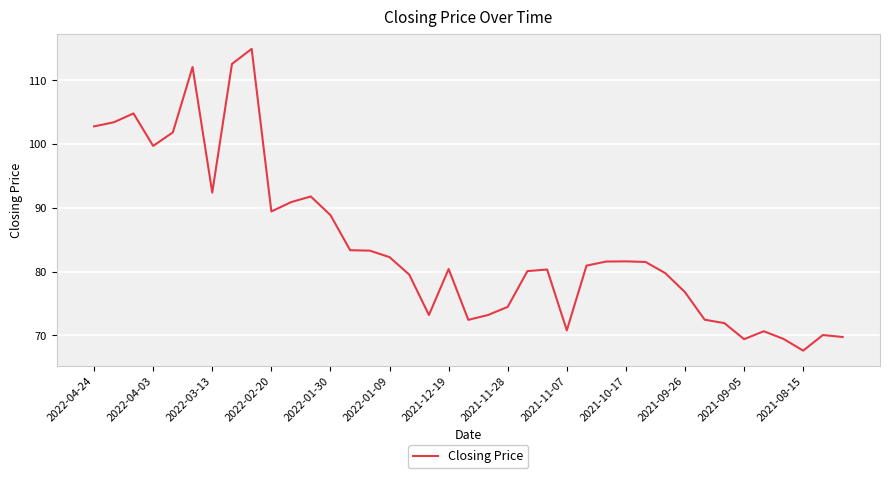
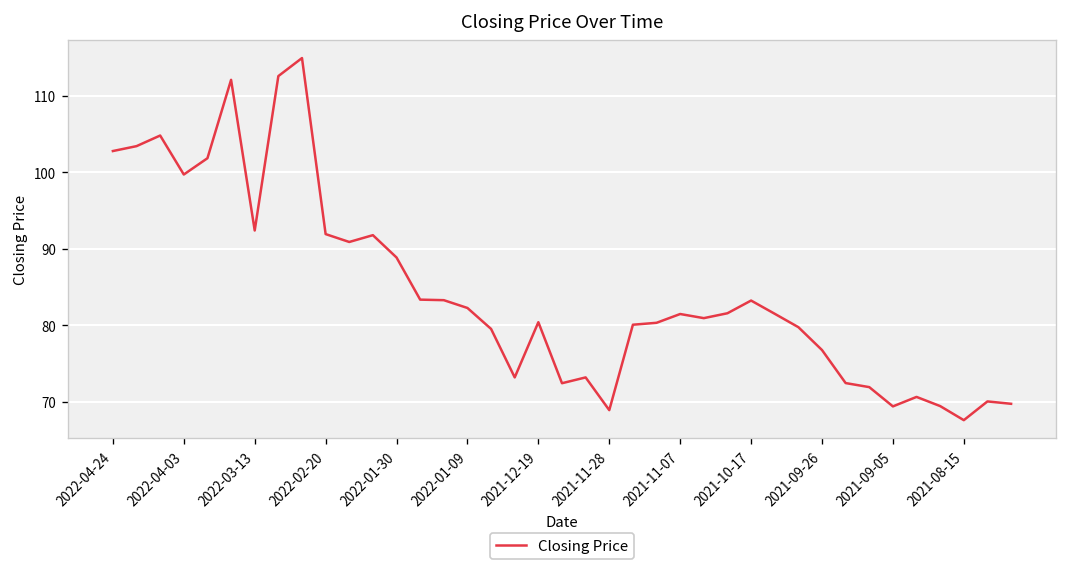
2022-02-20: 89 -> 92
2021-11-28: 74 -> 69
2021-11-07: 71 -> 81
2021-10-17: 82 -> 83
